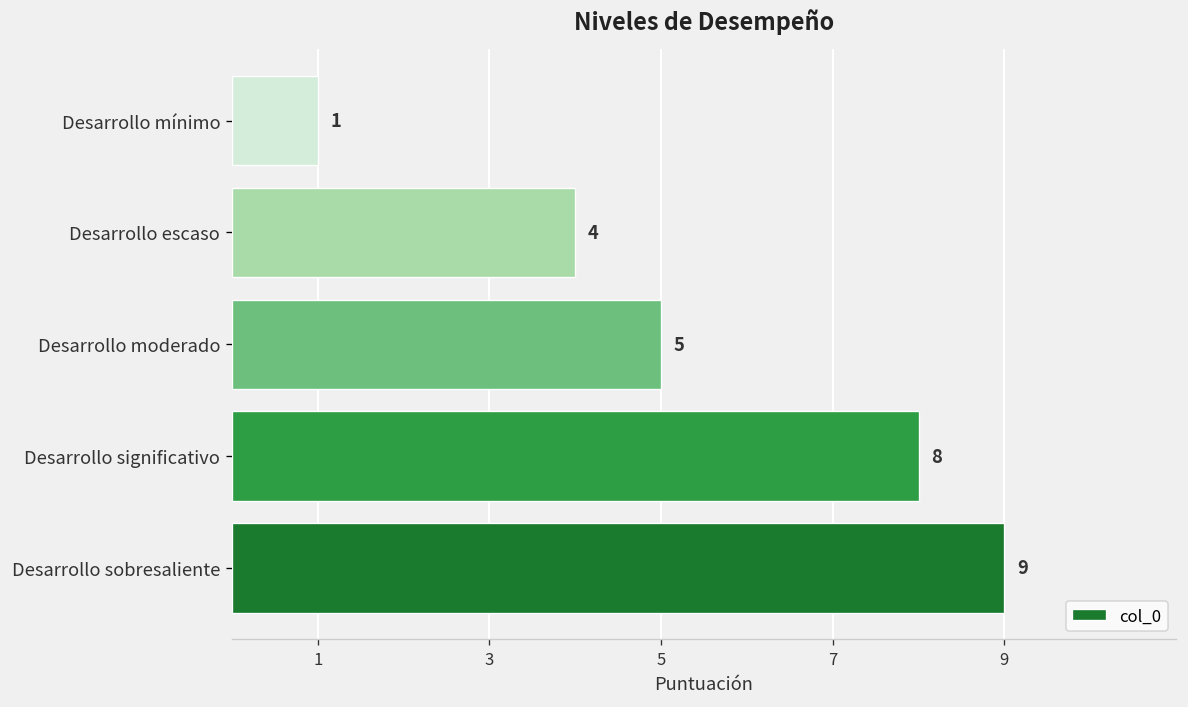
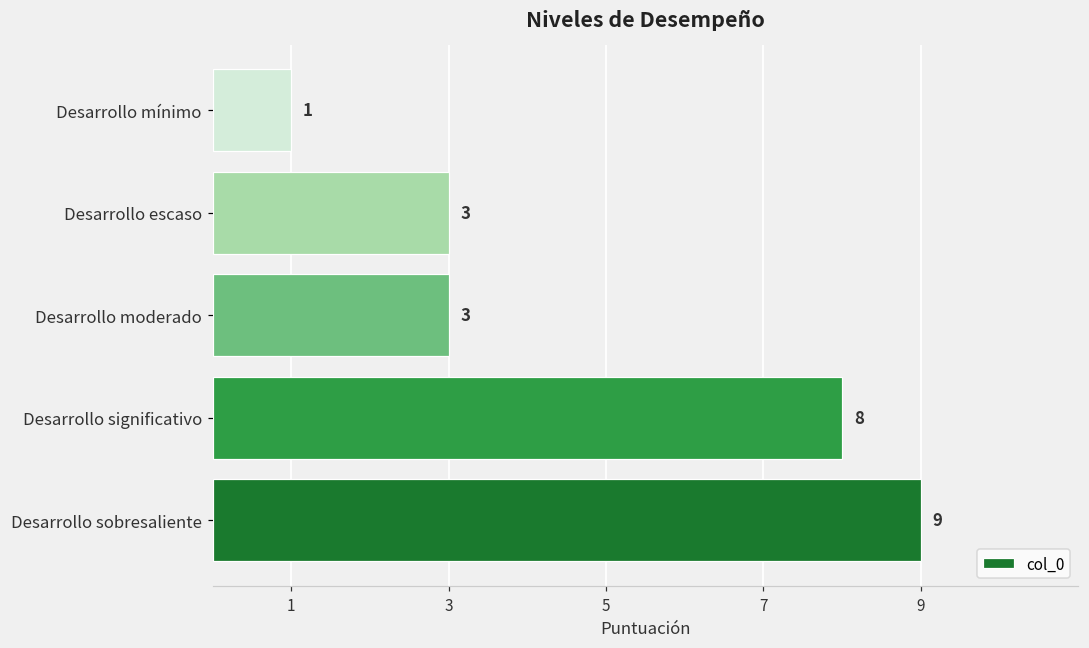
Desarrollo escaso: 4 -> 3
Desarrollo moderado: 5 -> 3
